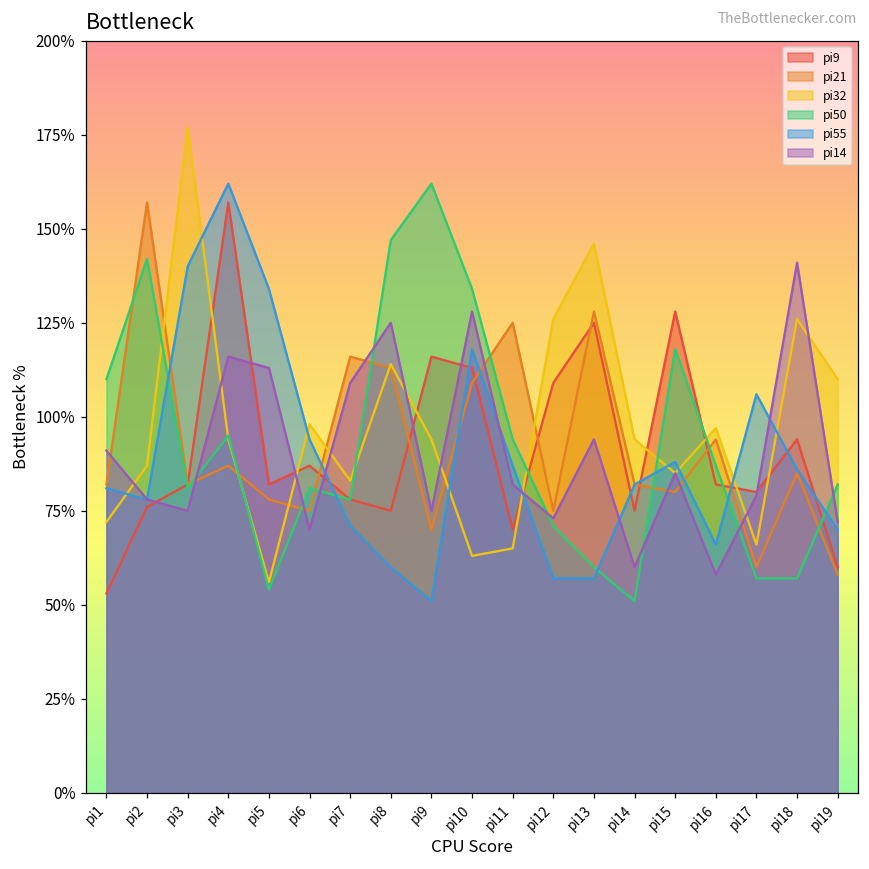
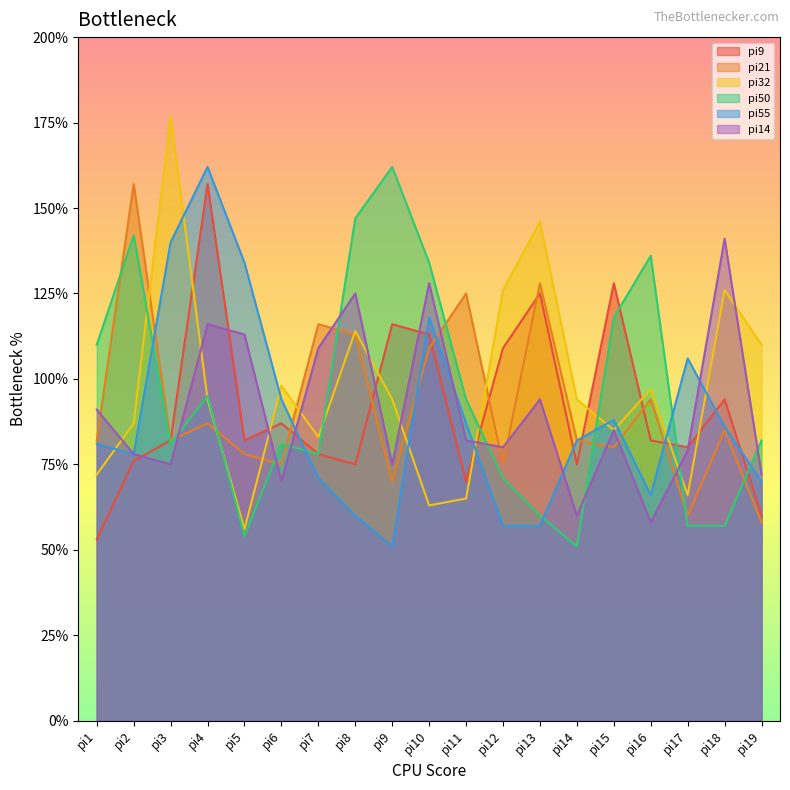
pi14, pi12: 73% -> 80%
pi50, pi16: 87% -> 136%
